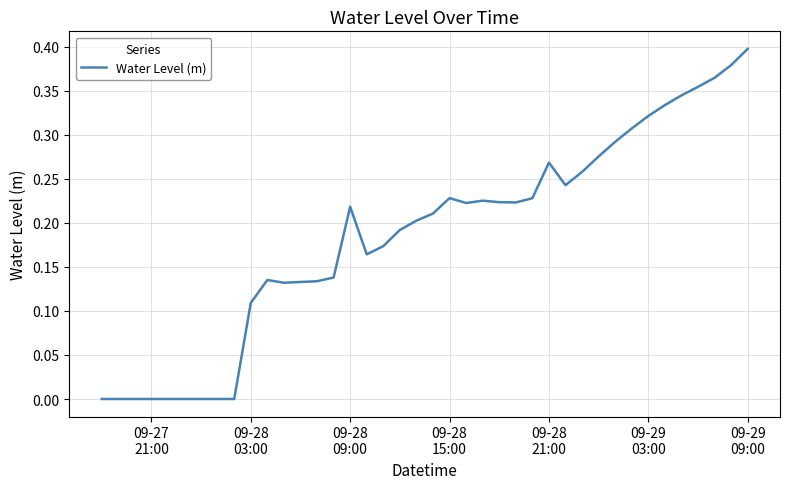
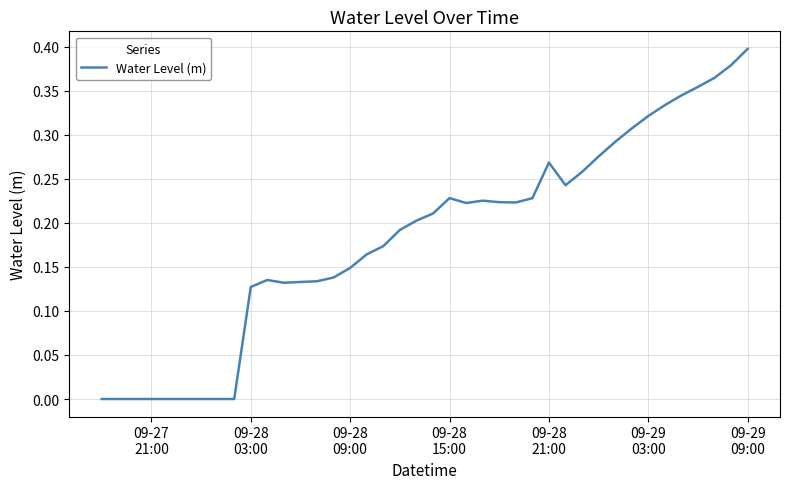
09-28 03:00: 0.11 -> 0.13
09-28 09:00: 0.22 -> 0.15
